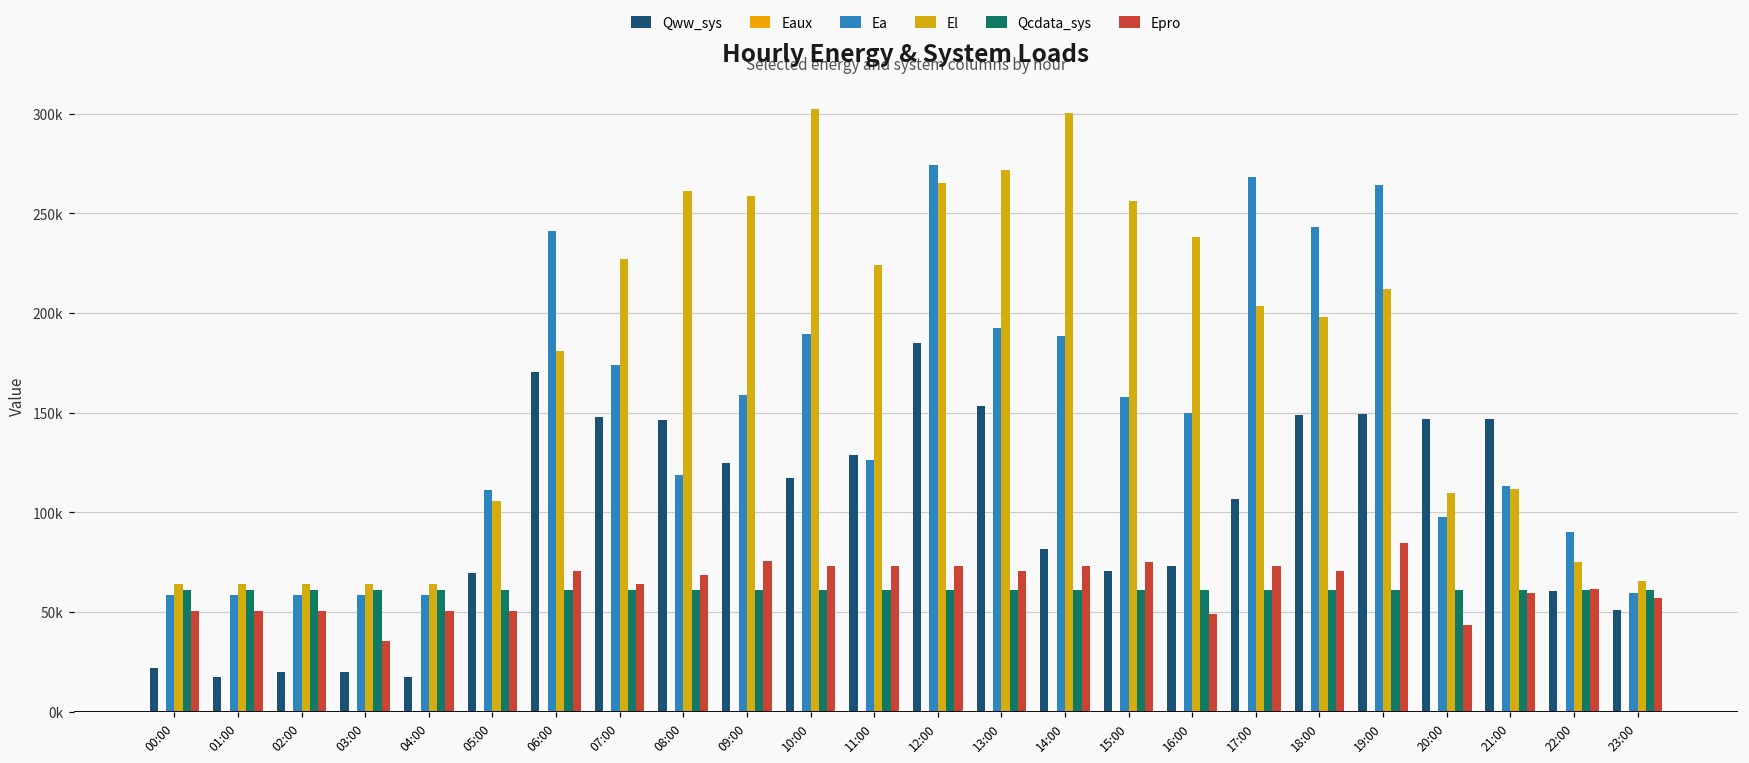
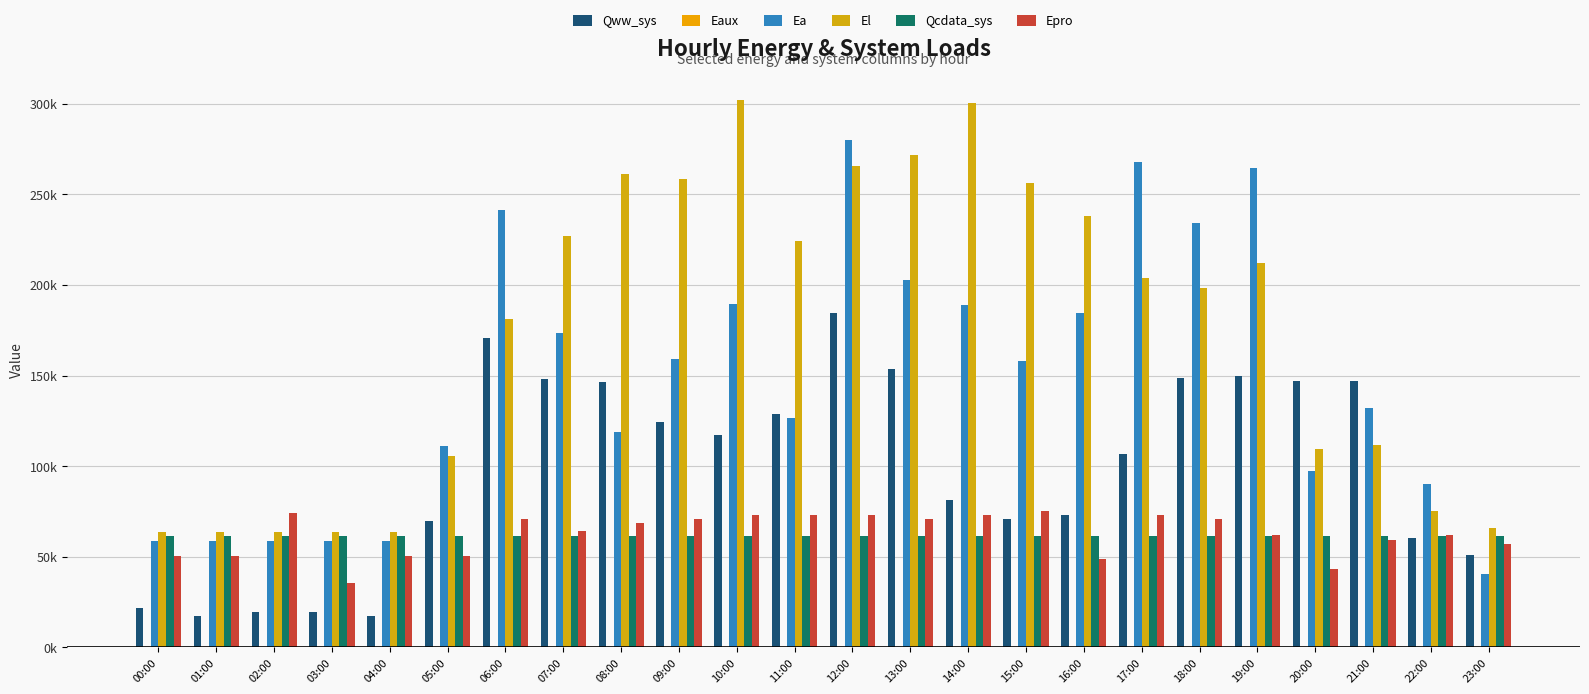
Epro, 02:00: 51000 -> 74000
Epro, 09:00: 76000 -> 71000
Ea, 12:00: 274000 -> 280000
Ea, 13:00: 192000 -> 203000
Ea, 16:00: 150000 -> 184000
Ea, 18:00: 243000 -> 234000
Epro, 19:00: 85000 -> 62000
Ea, 21:00: 113000 -> 132000
Ea, 23:00: 59000 -> 40000
